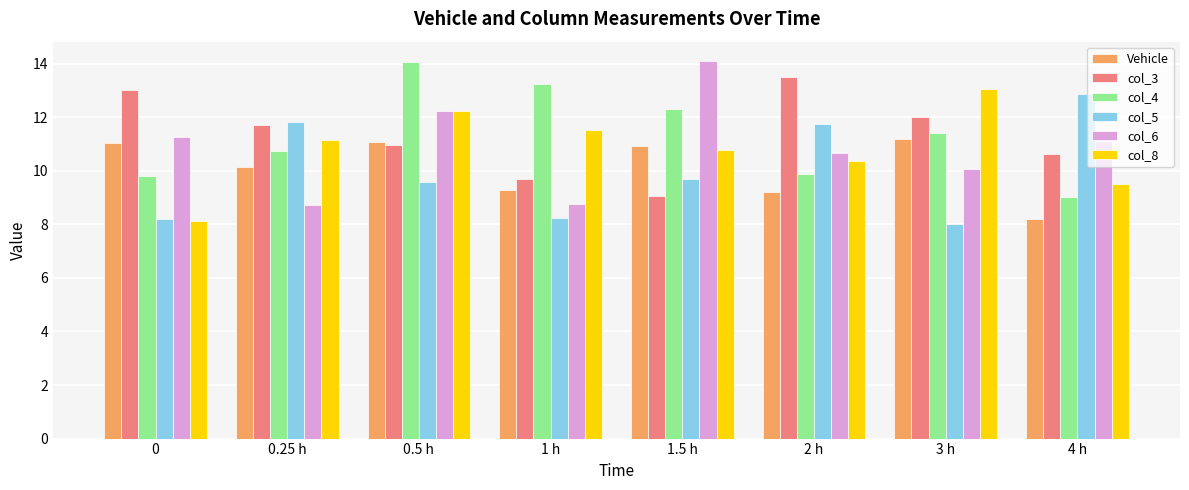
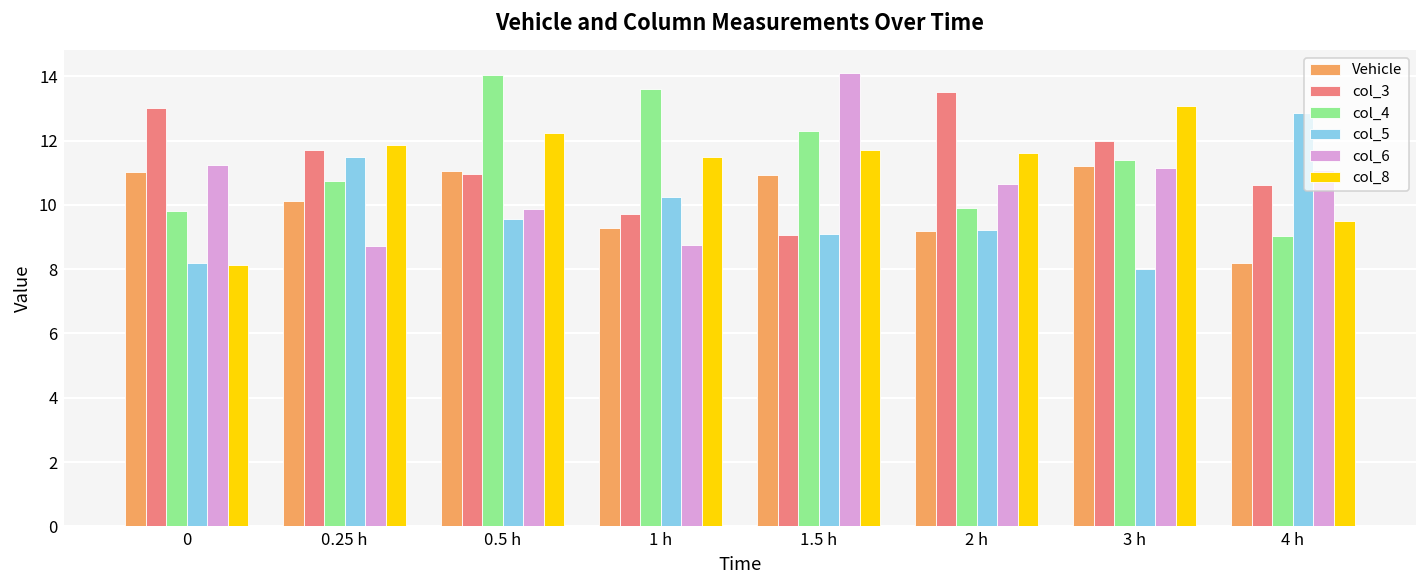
col_5, 0.25 h: 11.8 -> 11.5
col_8, 0.25 h: 11.1 -> 11.9
col_6, 0.5 h: 12.2 -> 9.9
col_4, 1 h: 13.2 -> 13.6
col_5, 1 h: 8.2 -> 10.2
col_5, 1.5 h: 9.7 -> 9.1
col_8, 1.5 h: 10.8 -> 11.7
col_5, 2 h: 11.8 -> 9.2
col_8, 2 h: 10.4 -> 11.6
col_6, 3 h: 10.1 -> 11.1
